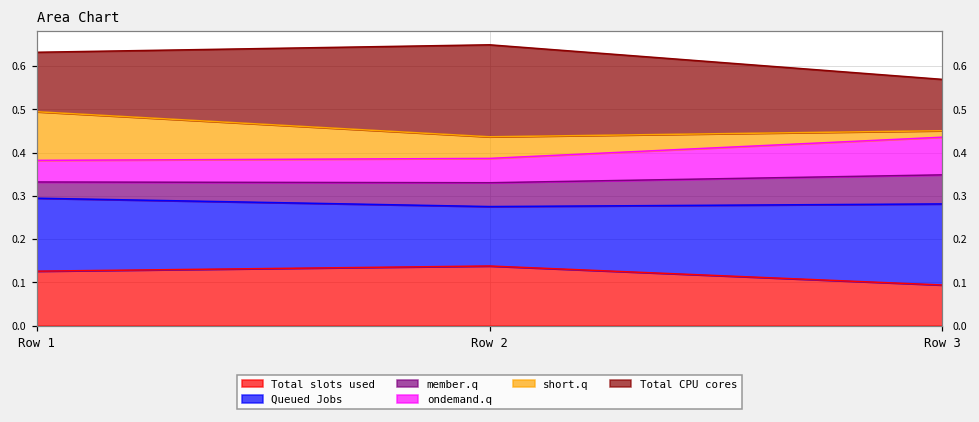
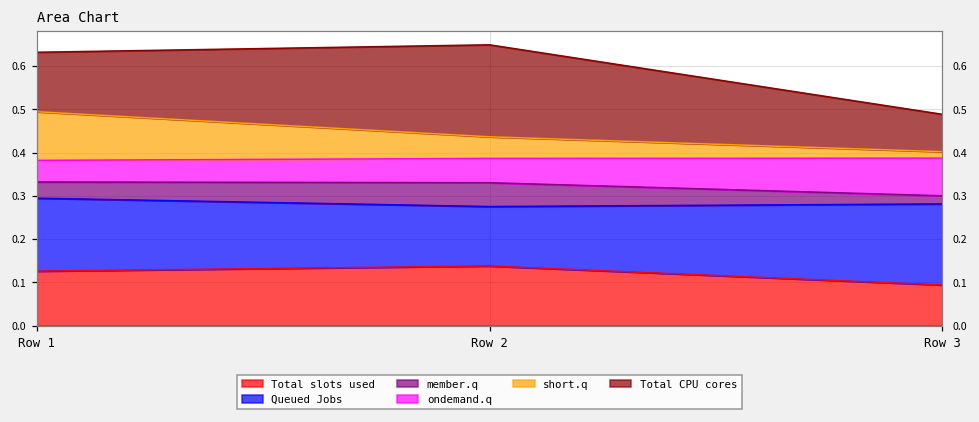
member.q, Row 3: 0.07 -> 0.02
Total CPU cores, Row 3: 0.12 -> 0.09
